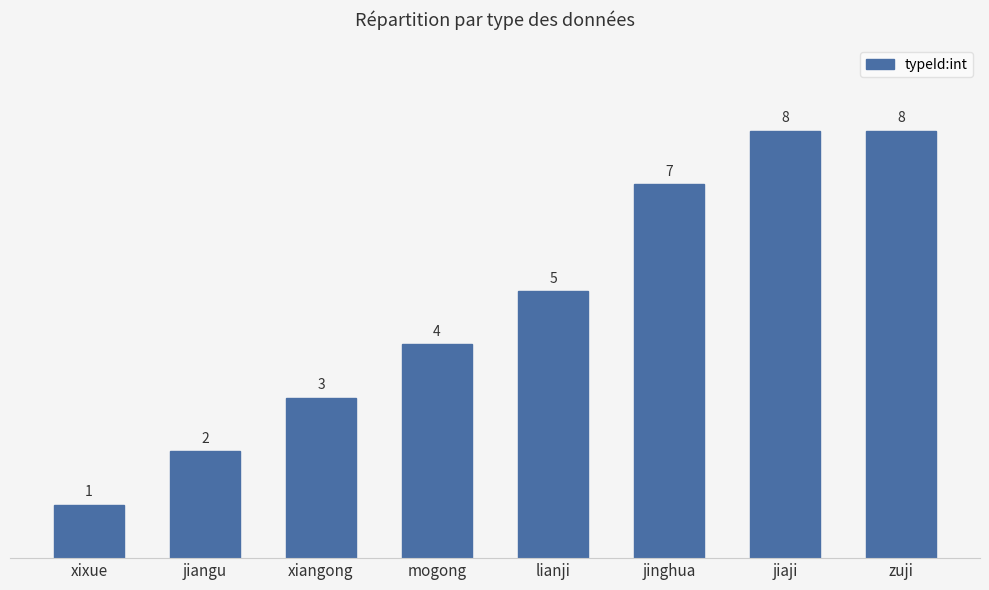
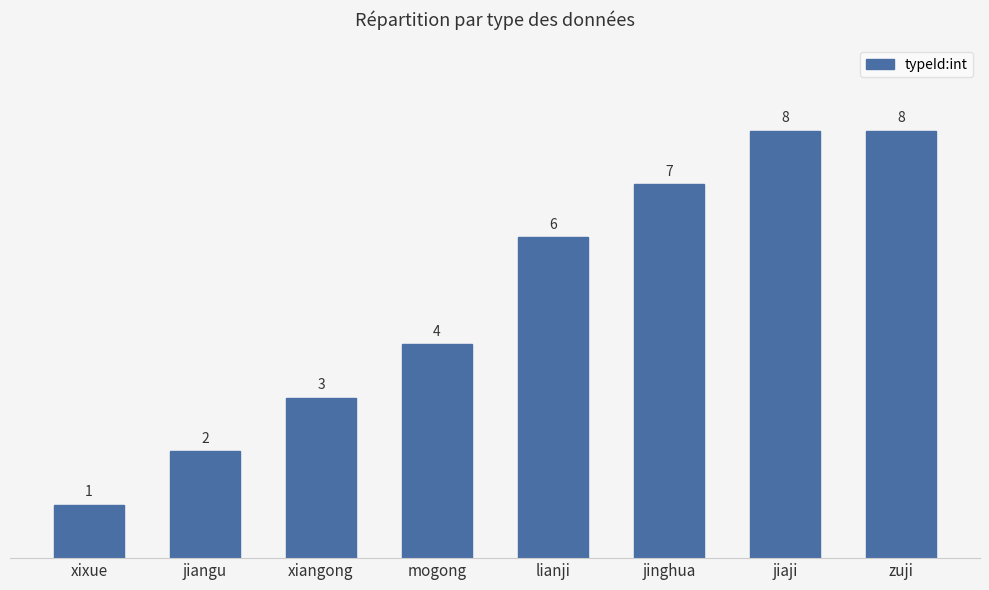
lianji: 5 -> 6
